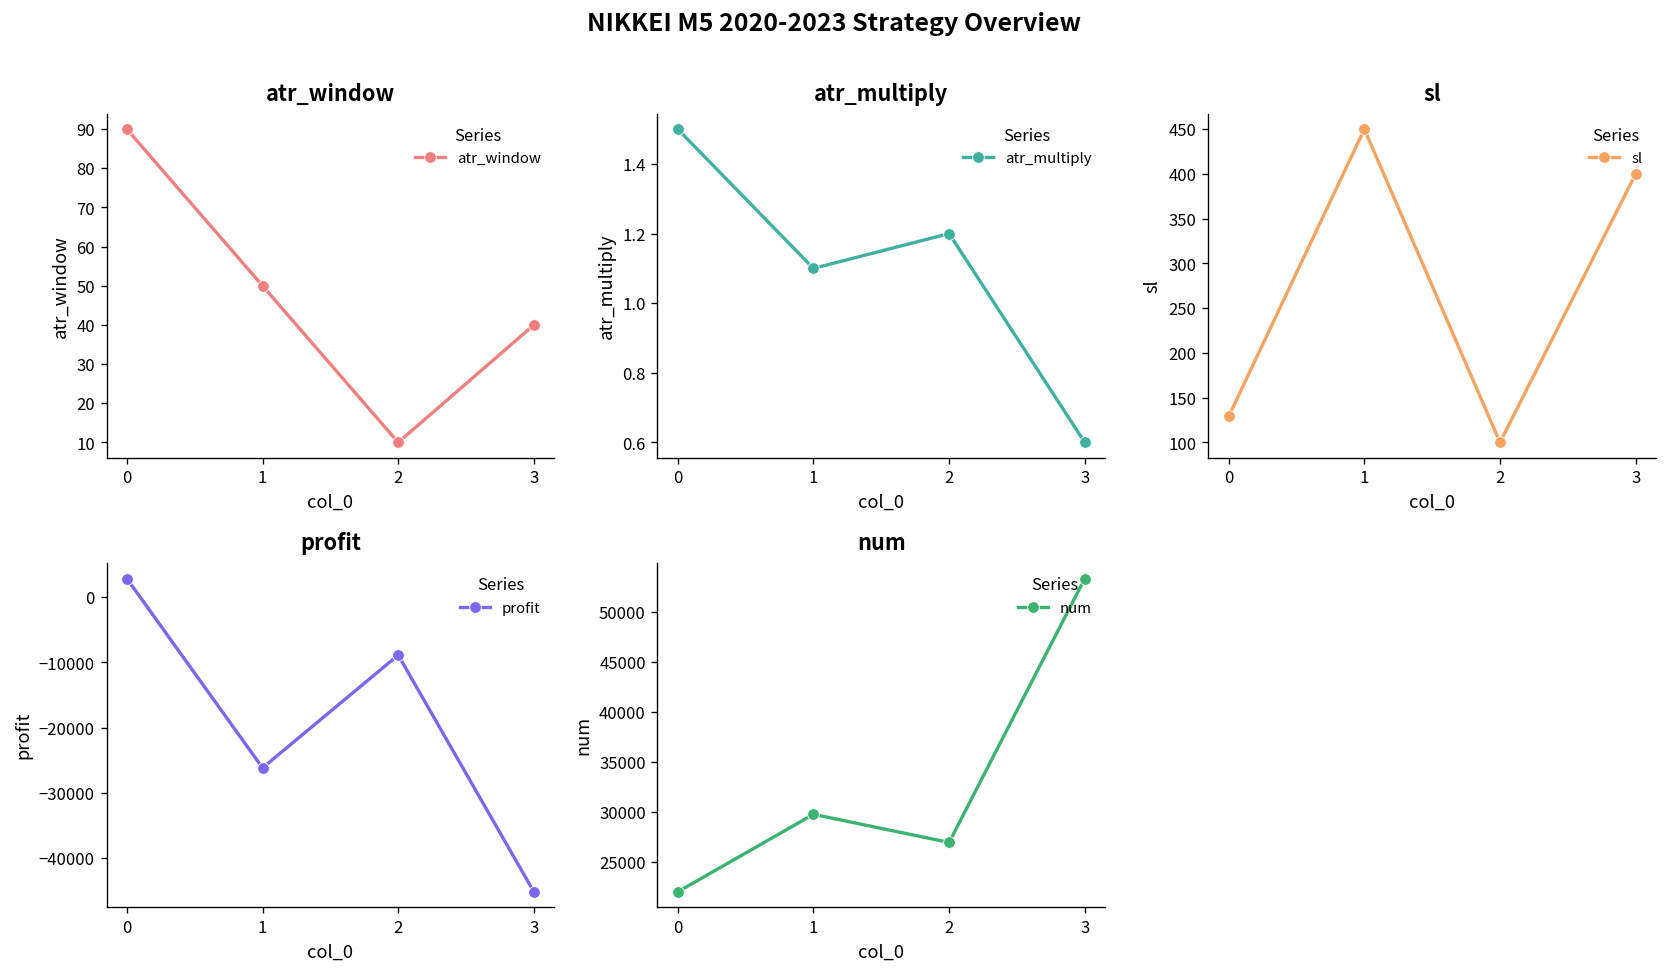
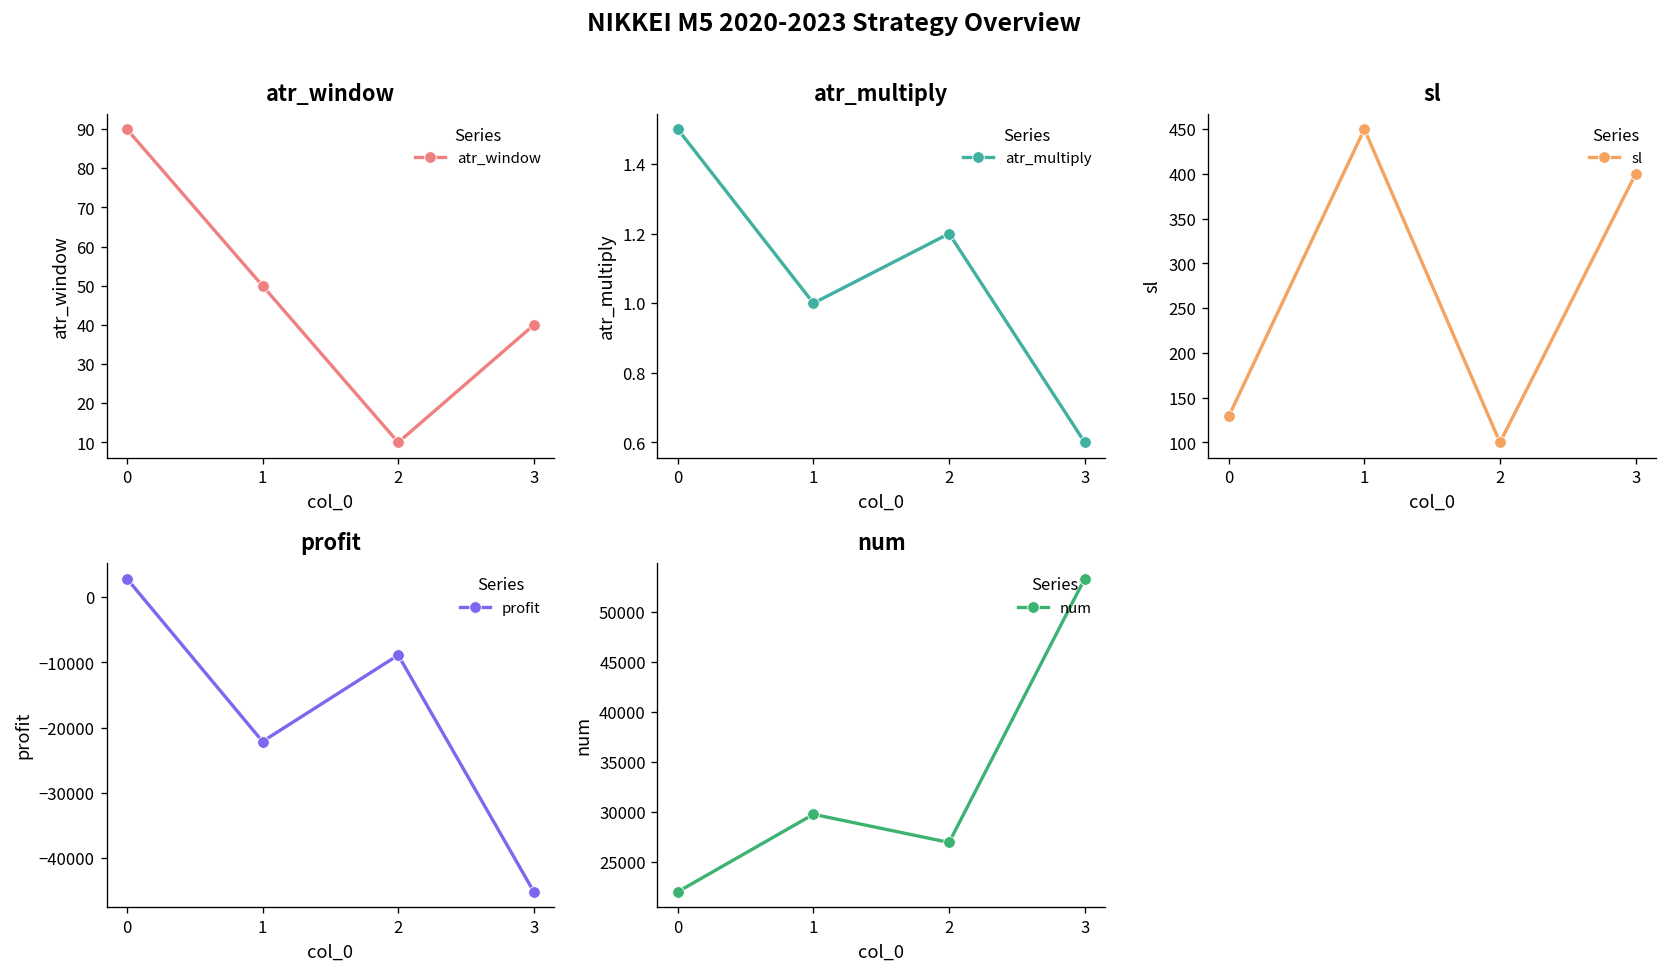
atr_multiply, 1: 1.1 -> 1.0
profit, 1: -26000 -> -22000
